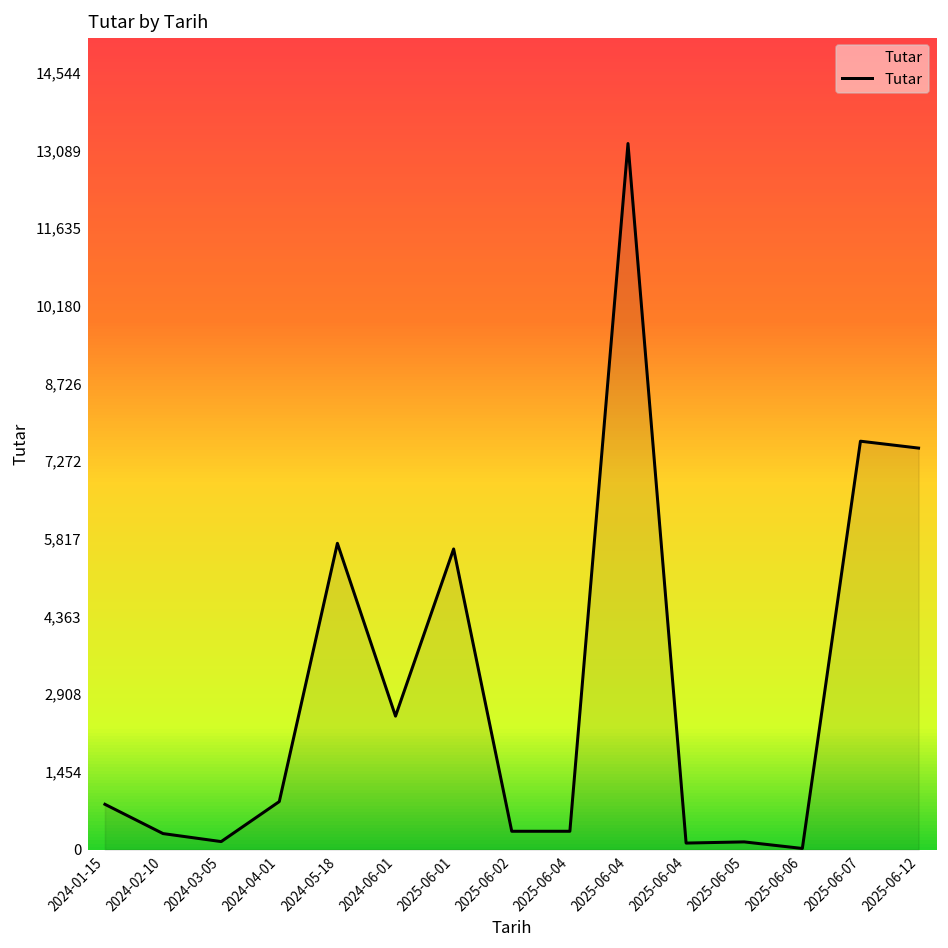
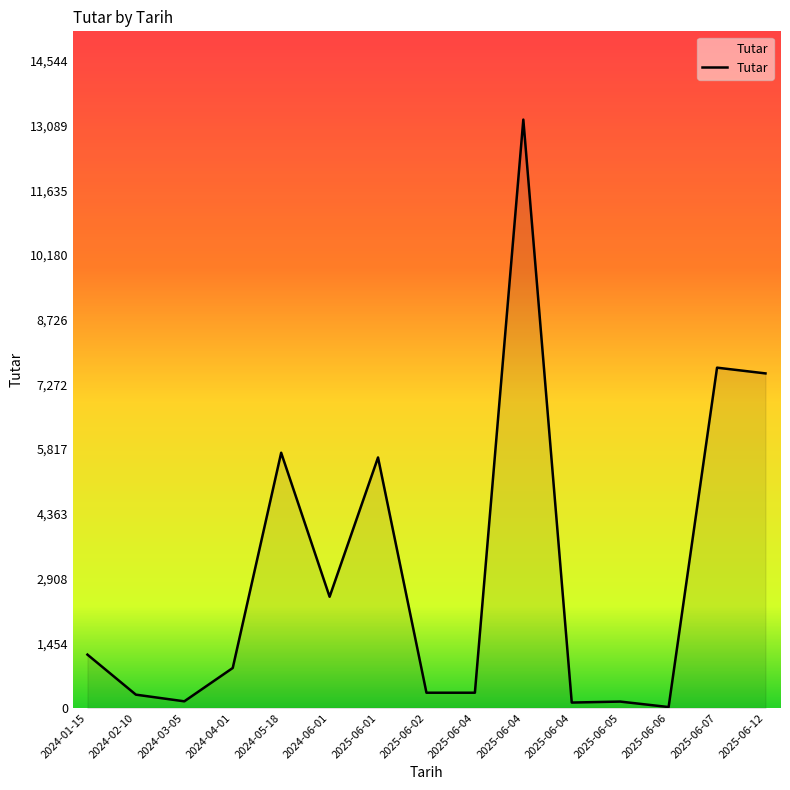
2024-01-15: 800 -> 1,200
